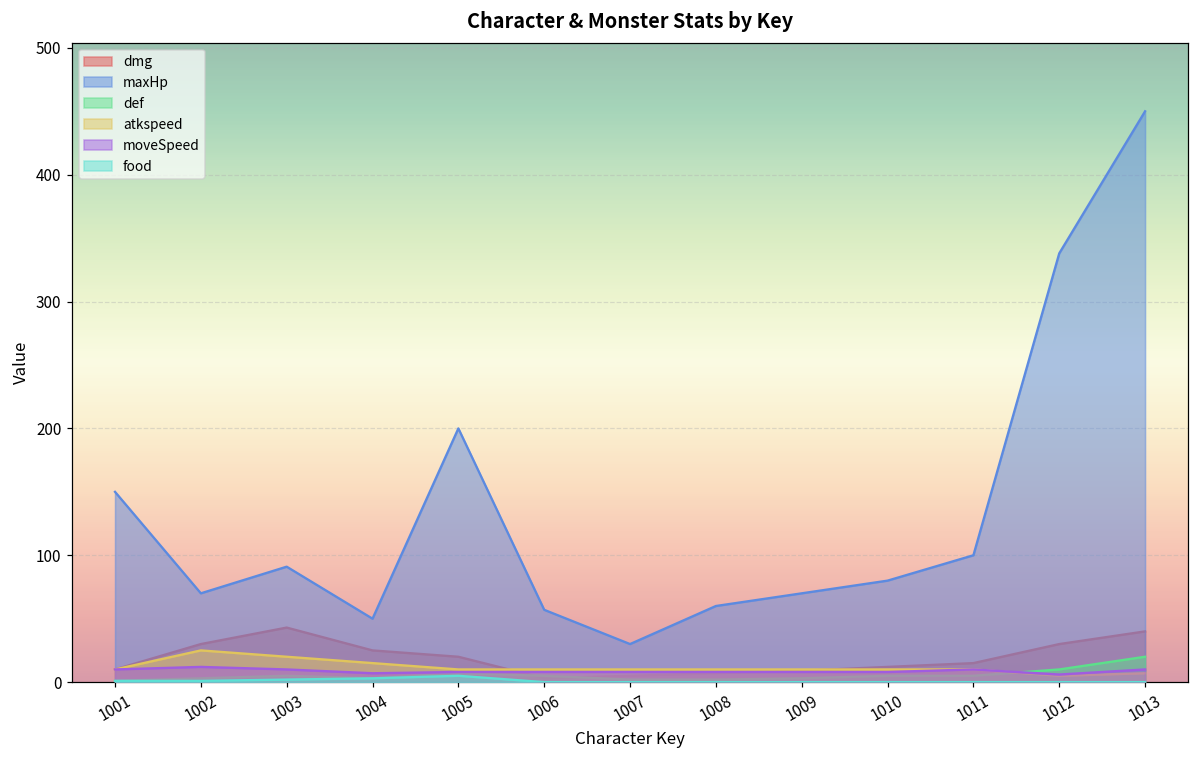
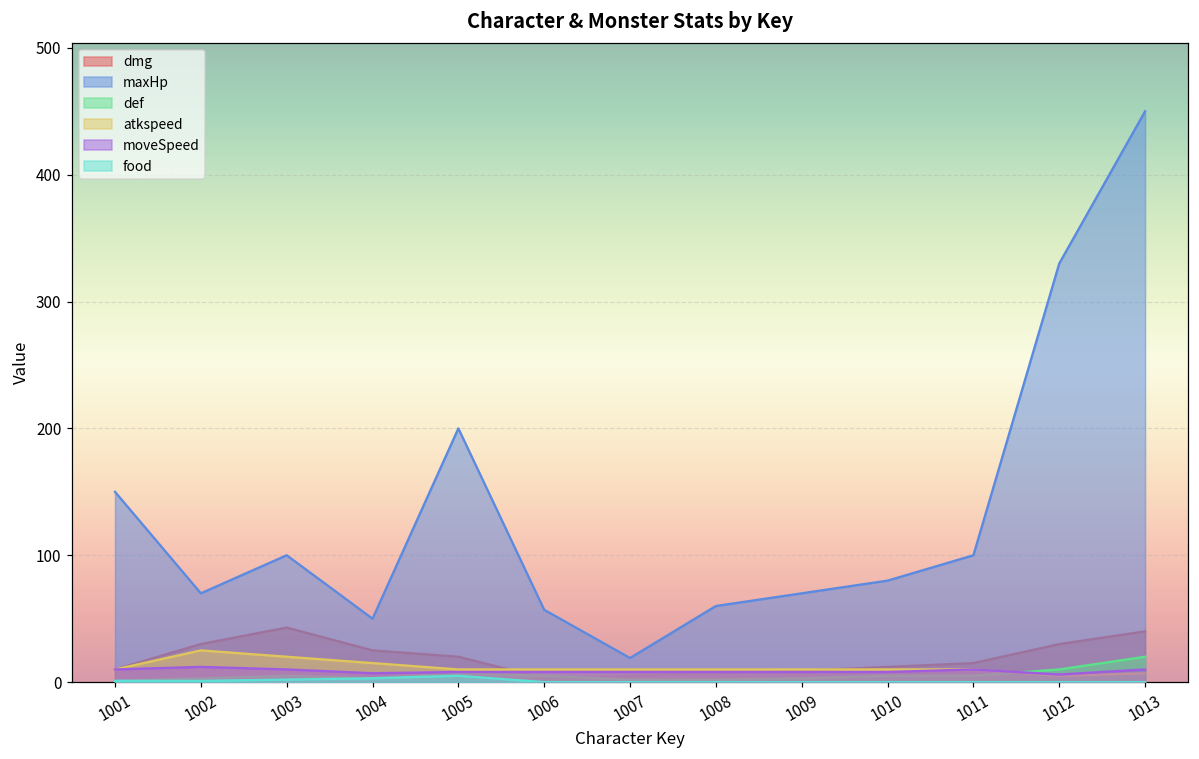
maxHp, 1003: 91 -> 100
maxHp, 1007: 30 -> 19
maxHp, 1012: 338 -> 330
